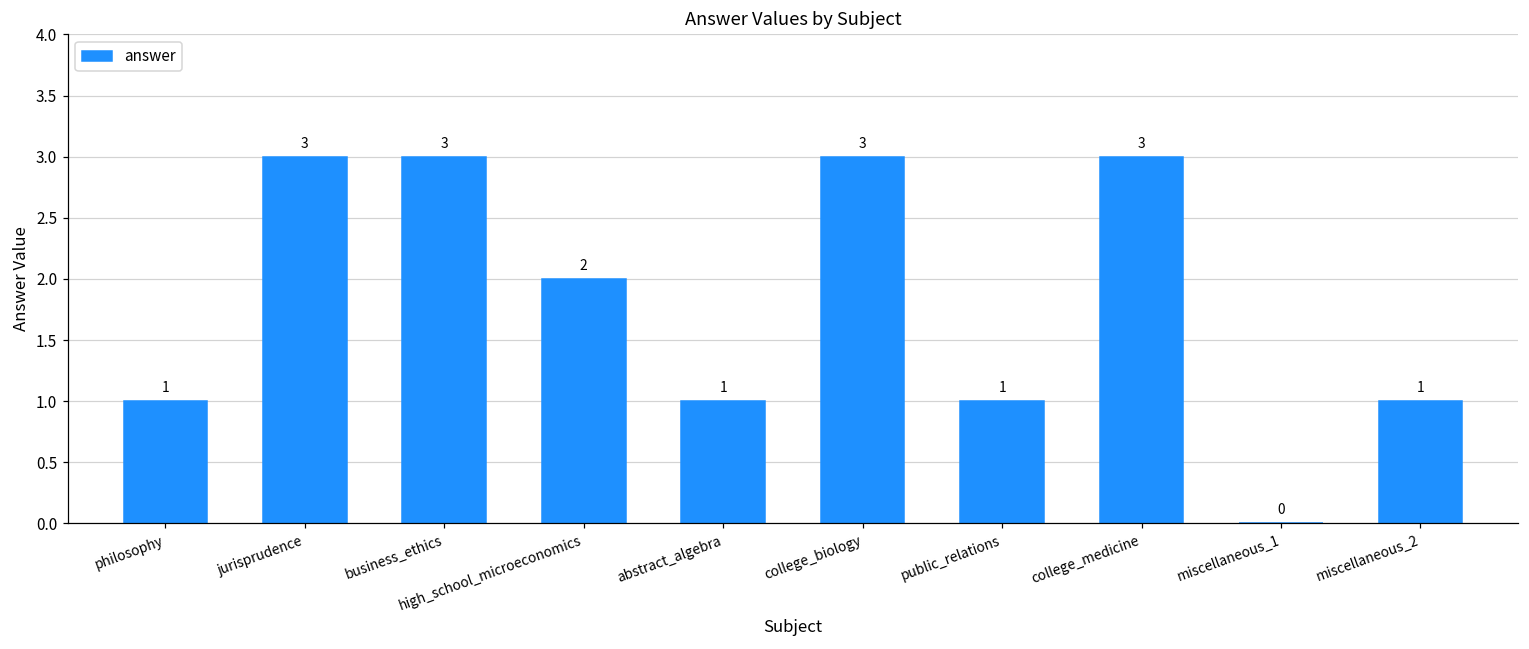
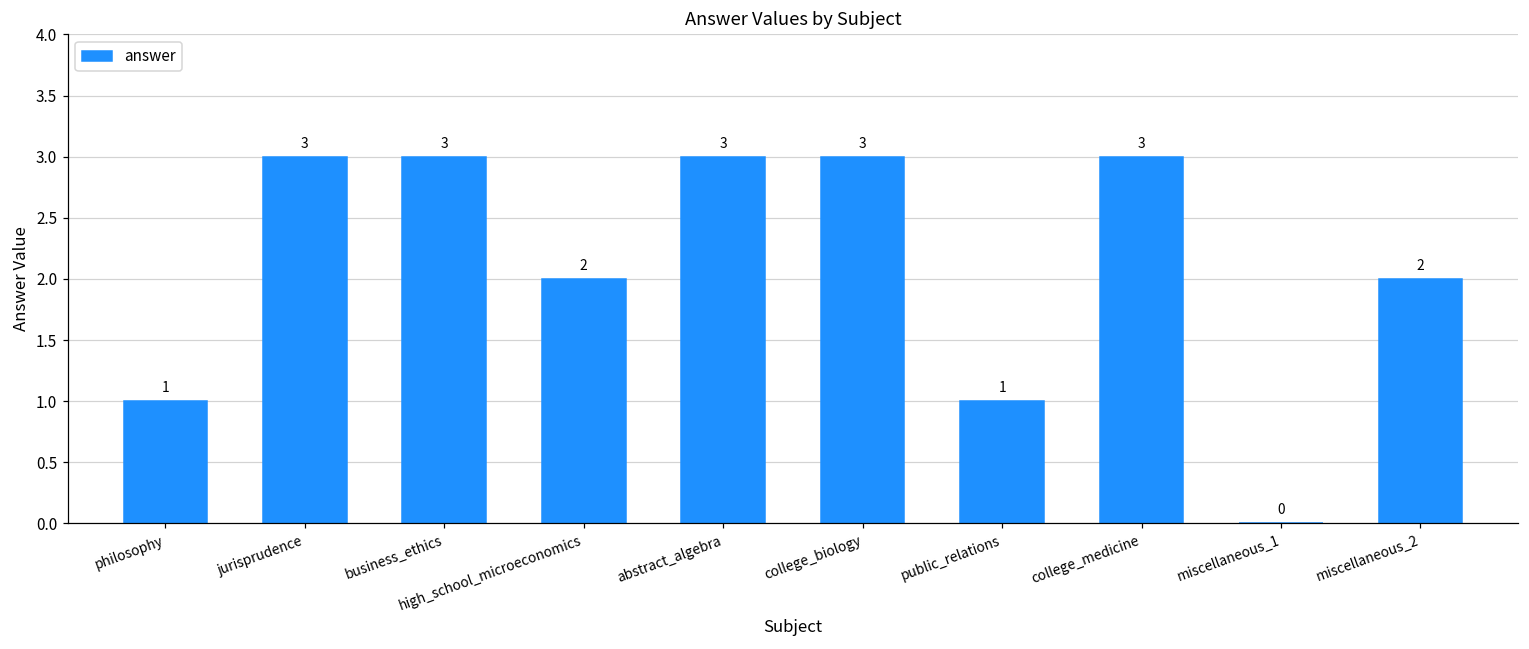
abstract_algebra: 1 -> 3
miscellaneous_2: 1 -> 2
